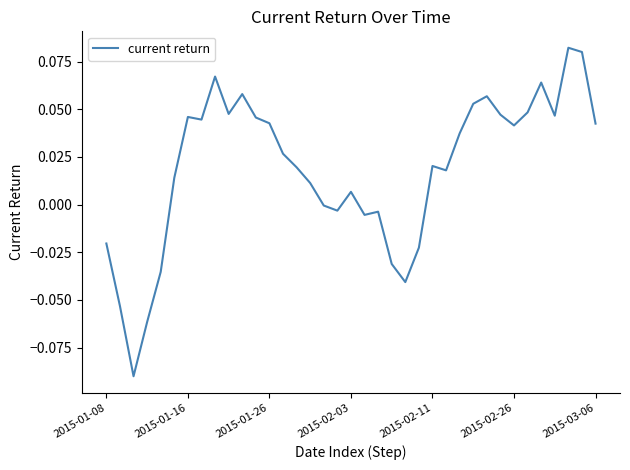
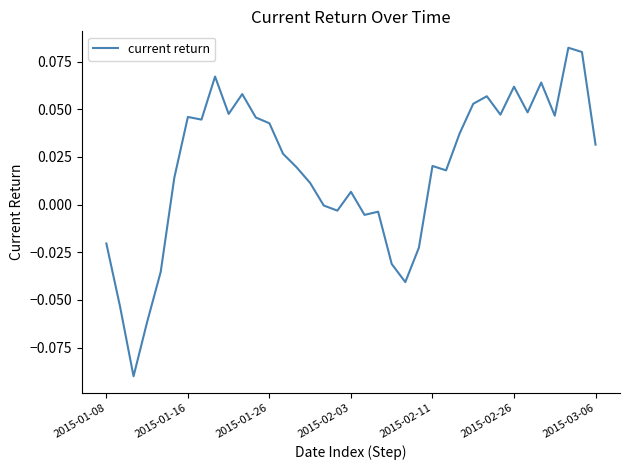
2015-02-26: 0.042 -> 0.062
2015-03-06: 0.042 -> 0.031
